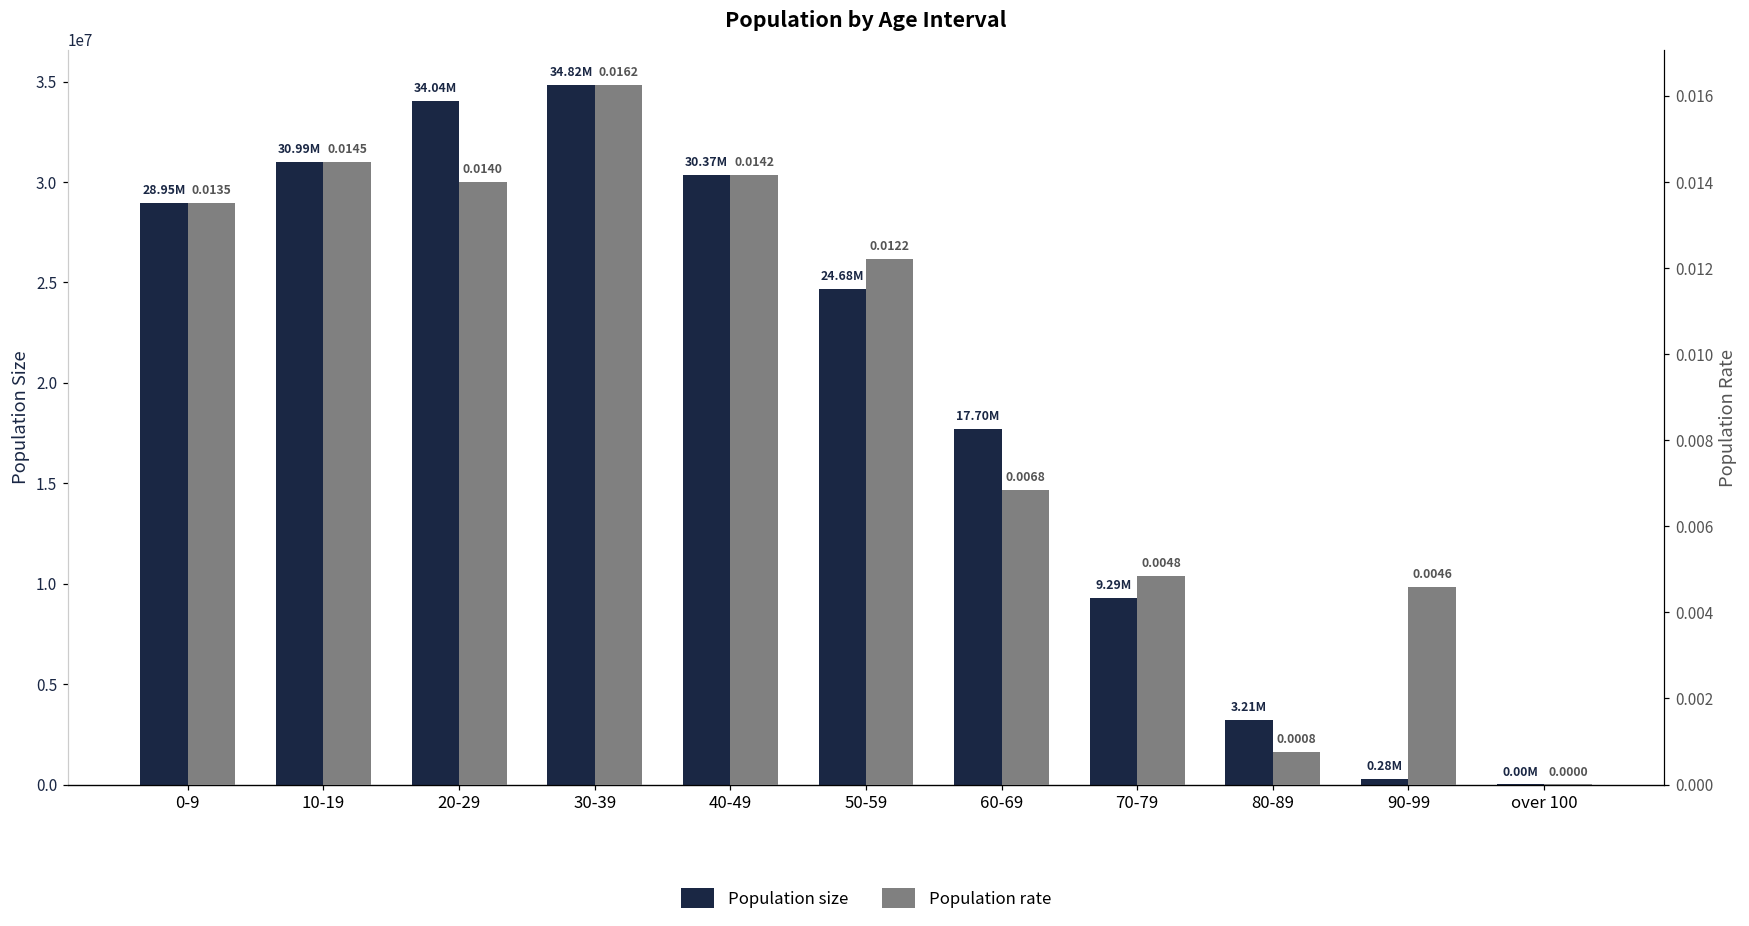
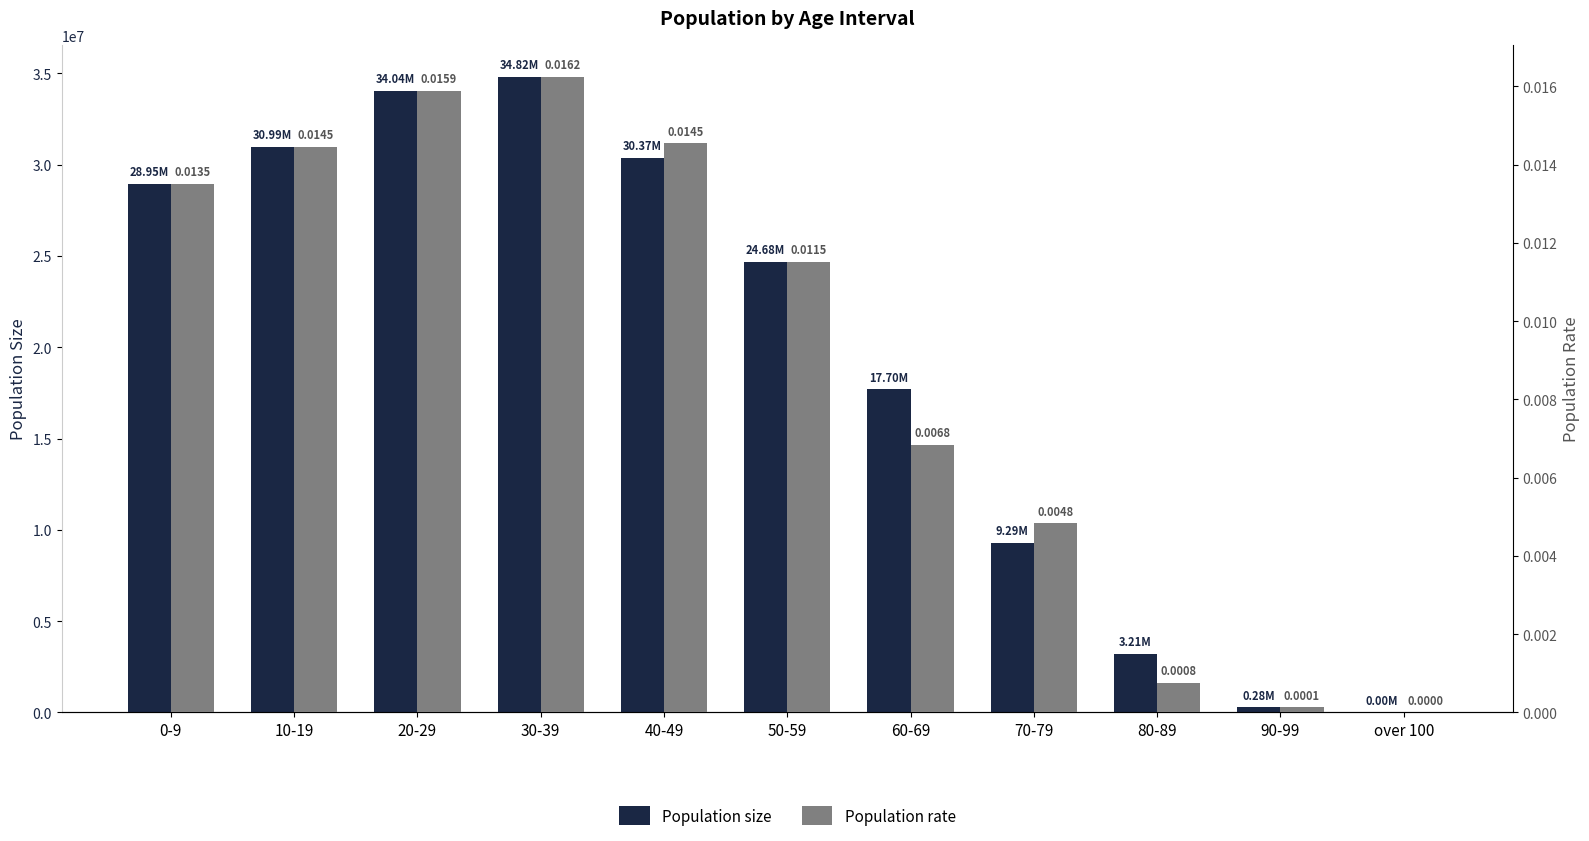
Population rate, 20-29: 0.0140 -> 0.0159
Population rate, 40-49: 0.0142 -> 0.0145
Population rate, 50-59: 0.0122 -> 0.0115
Population rate, 90-99: 0.0046 -> 0.0001
